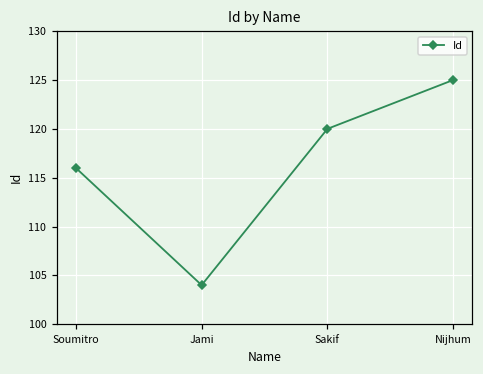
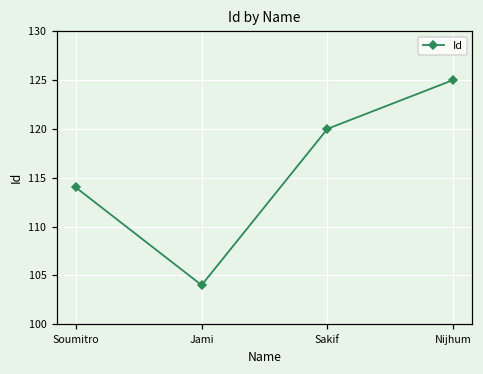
Soumitro: 116 -> 114
